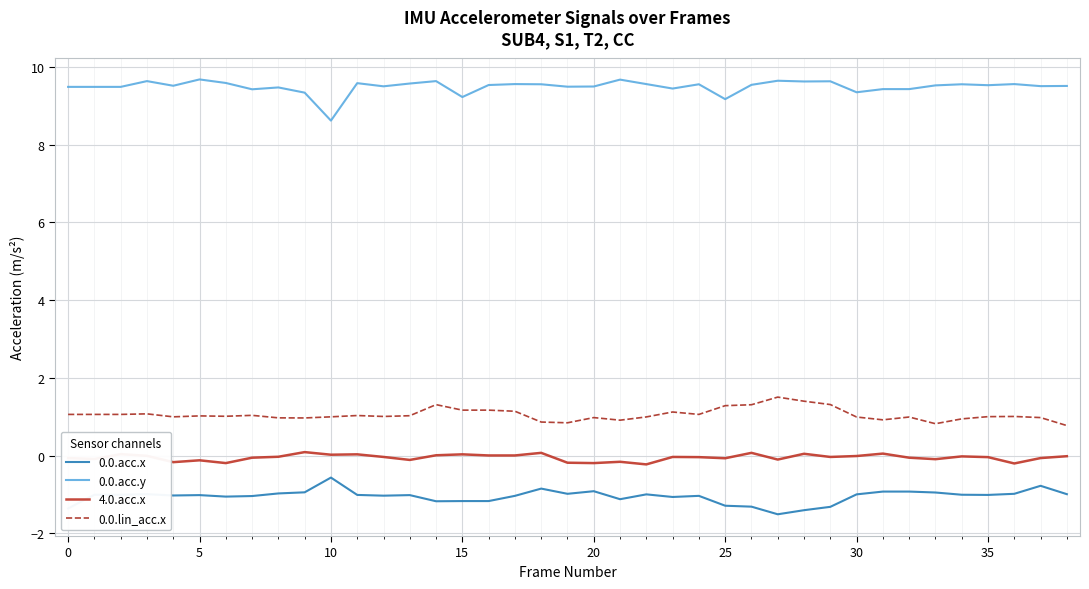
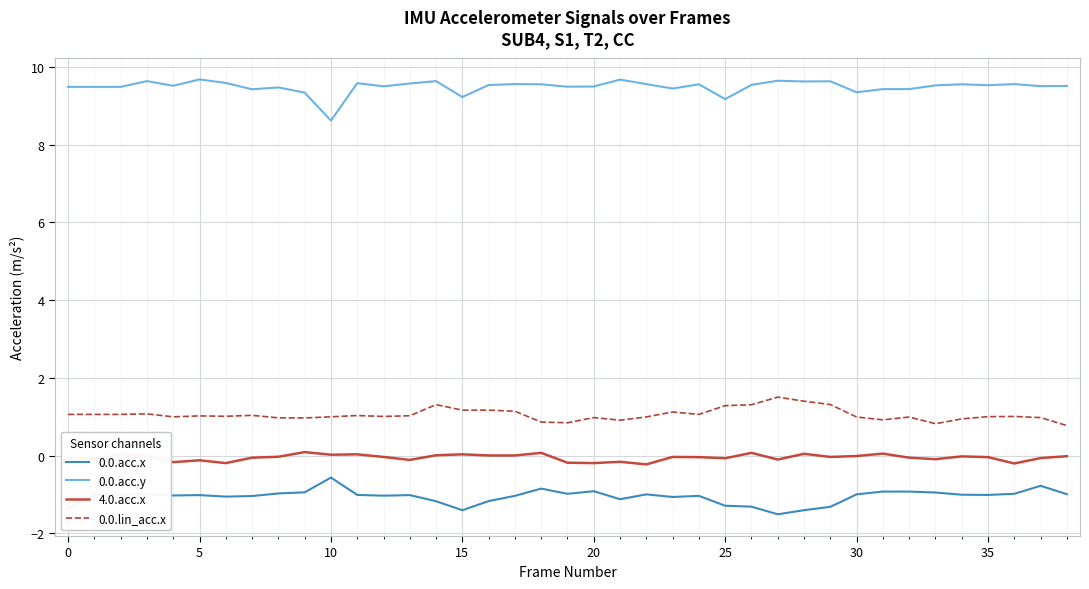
0.0.acc.x, 15: -1.2 -> -1.4
